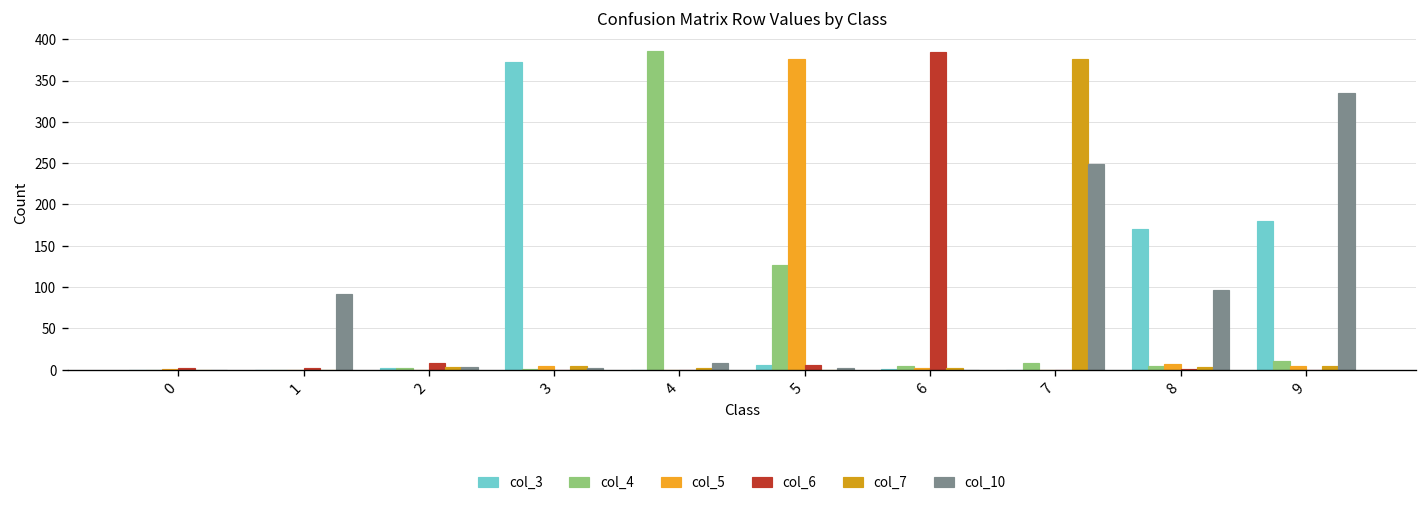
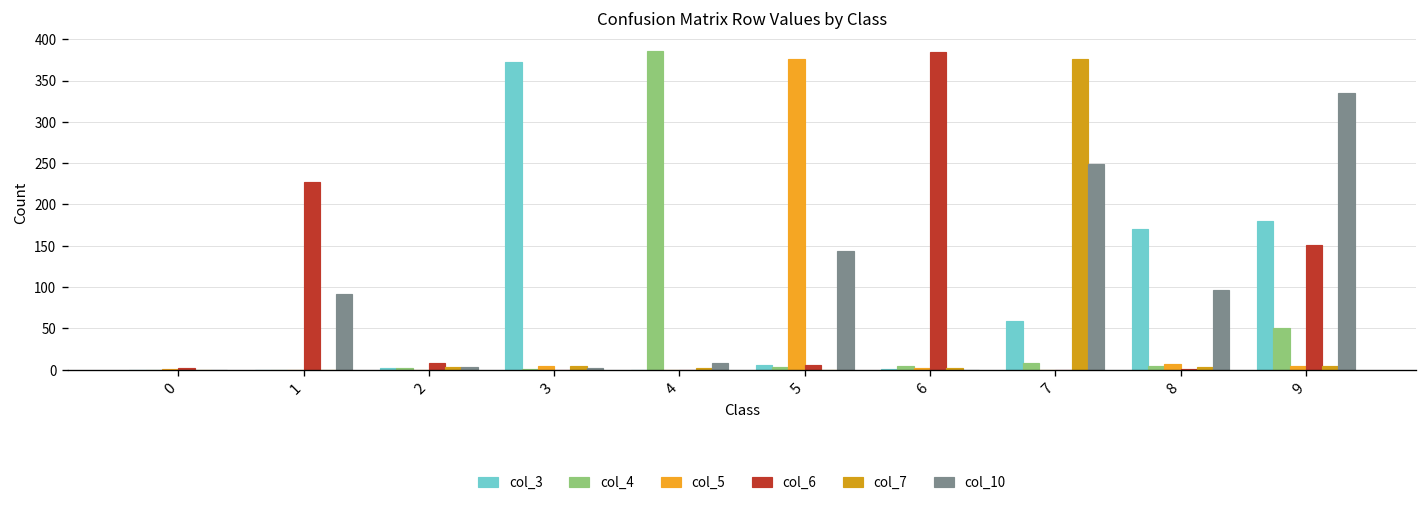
col_6, 1: 0 -> 230
col_4, 5: 130 -> 0
col_10, 5: 0 -> 140
col_3, 7: 0 -> 60
col_4, 9: 10 -> 50
col_6, 9: 0 -> 150
